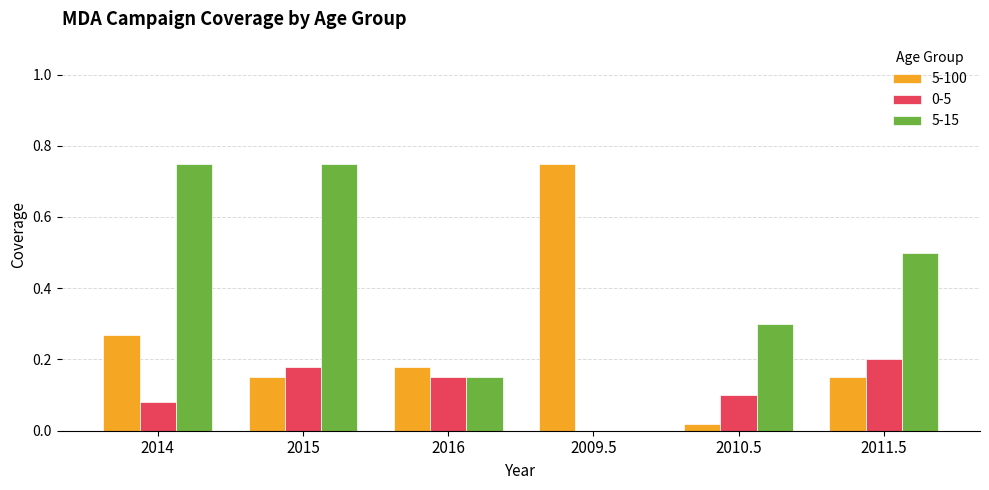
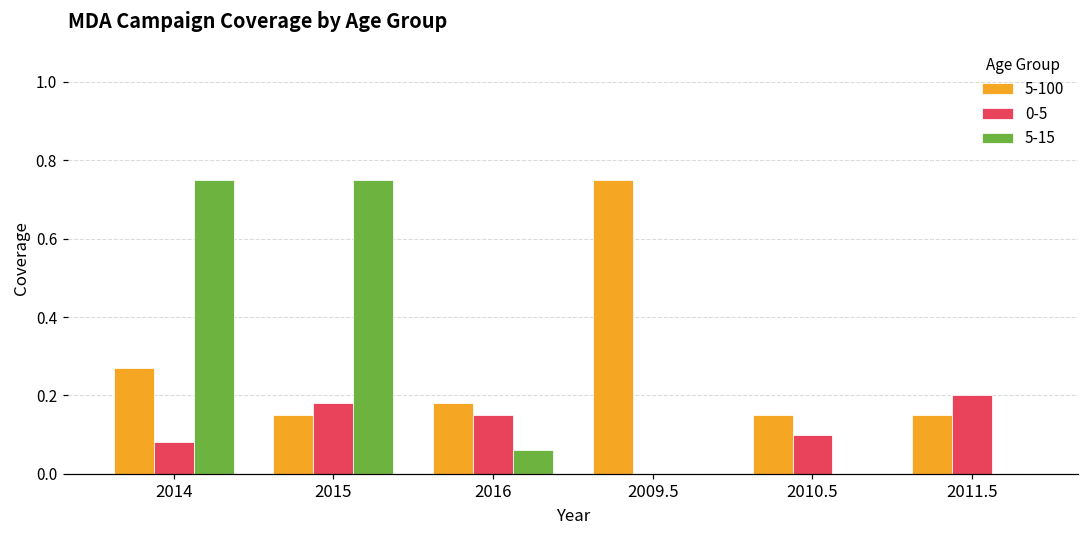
5-15, 2016: 0.15 -> 0.06
5-100, 2010.5: 0.02 -> 0.15
5-15, 2010.5: 0.3 -> 0.0
5-15, 2011.5: 0.5 -> 0.0
